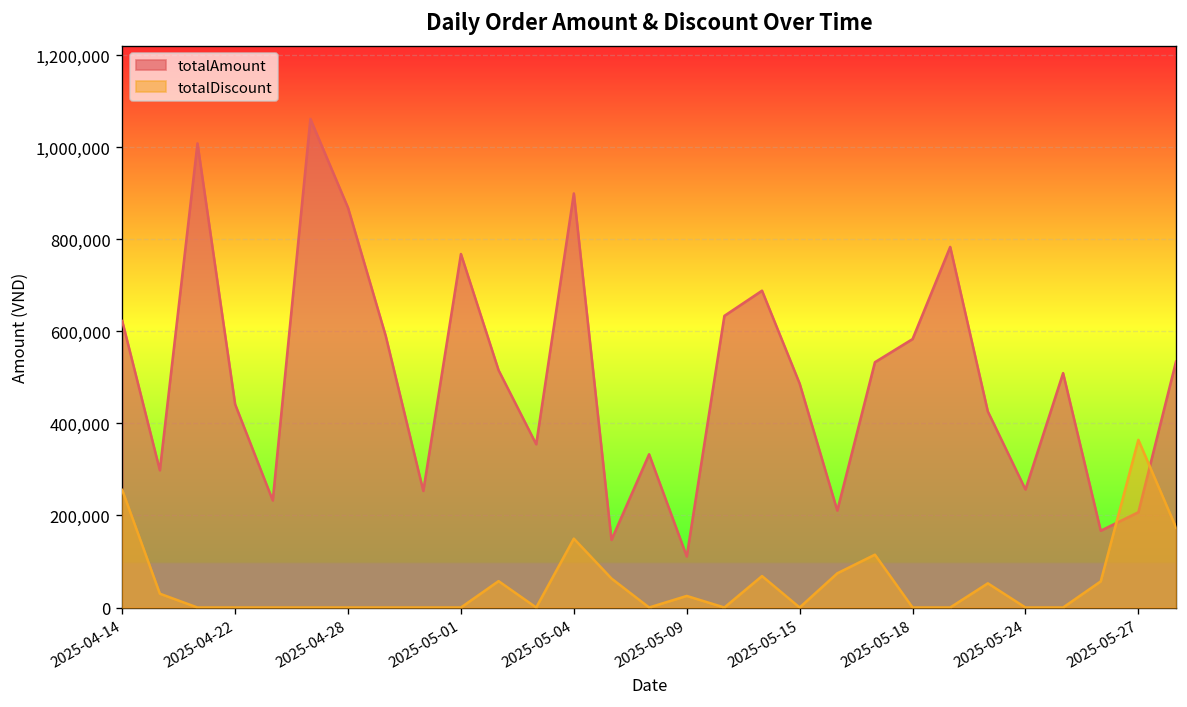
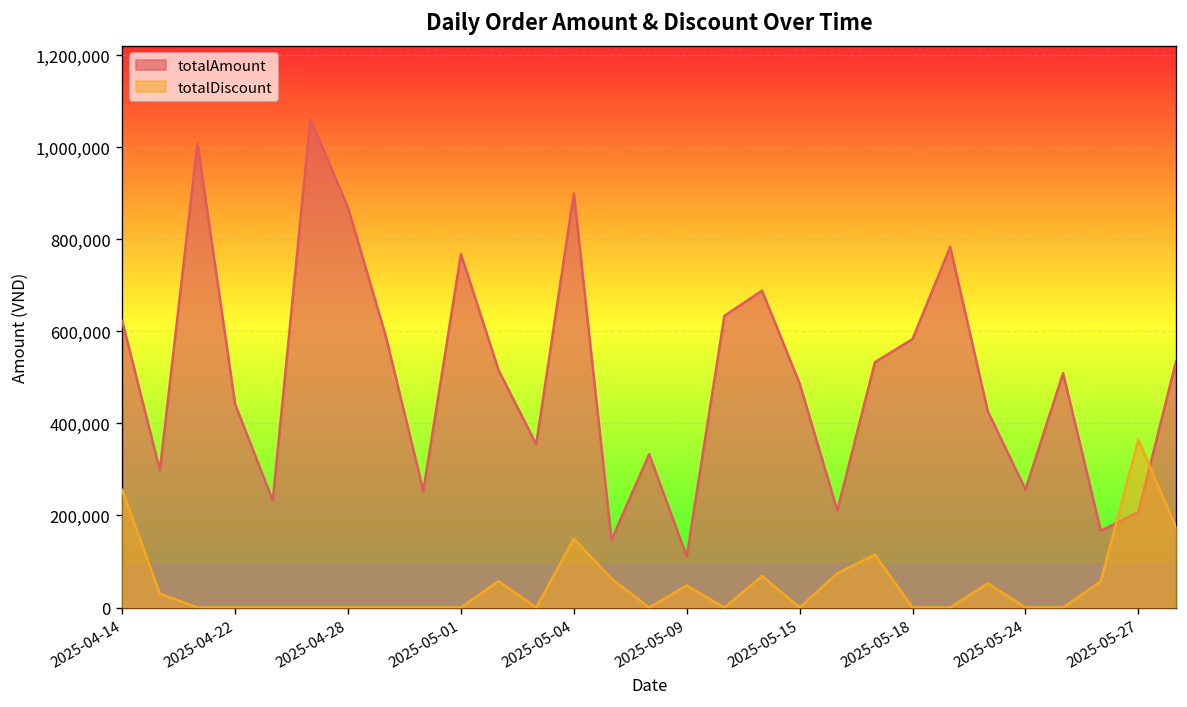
totalDiscount, 2025-05-09: 30,000 -> 50,000
